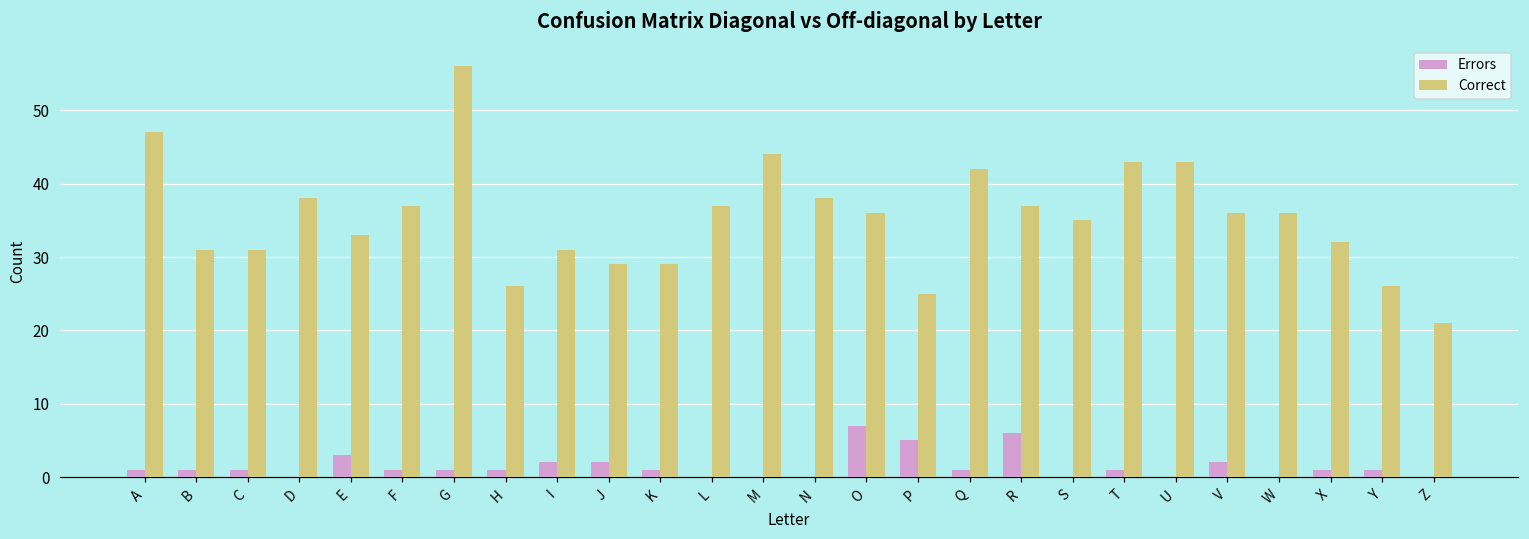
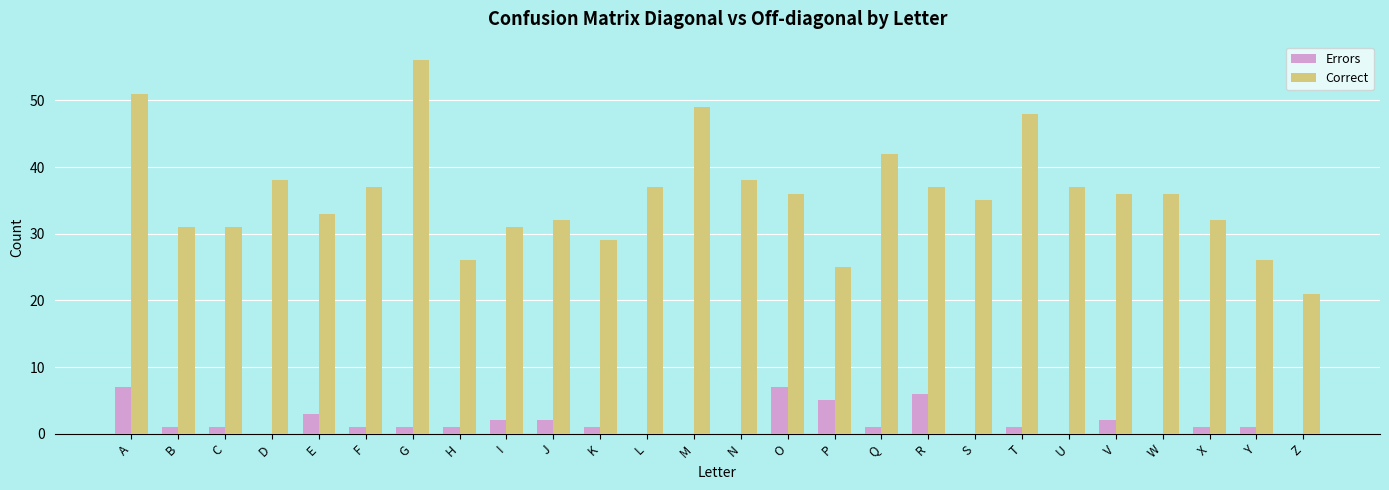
Errors, A: 1 -> 7
Correct, A: 47 -> 51
Correct, J: 29 -> 32
Correct, M: 44 -> 49
Correct, T: 43 -> 48
Correct, U: 43 -> 37
